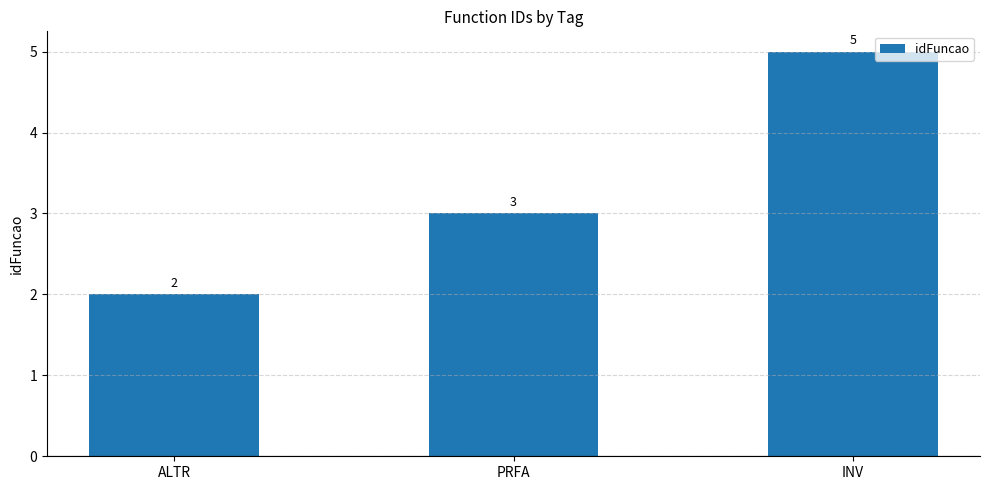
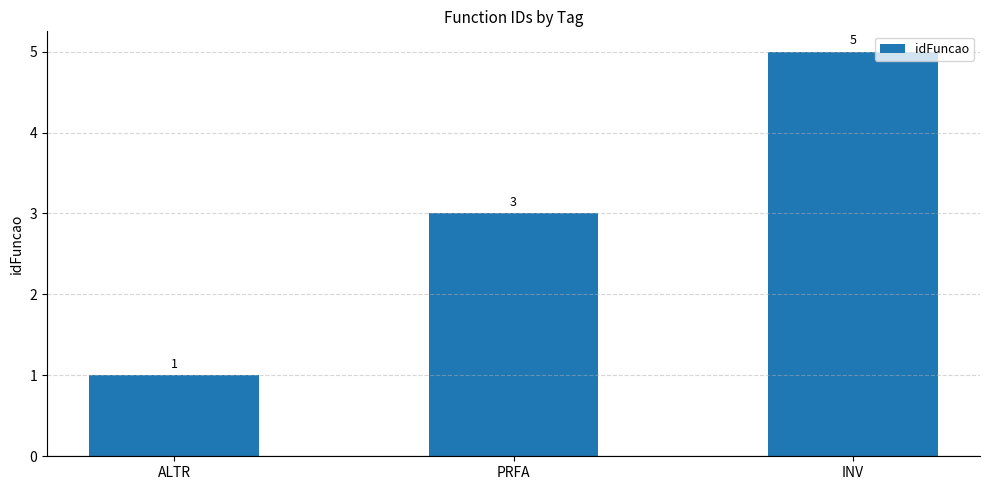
ALTR: 2 -> 1
